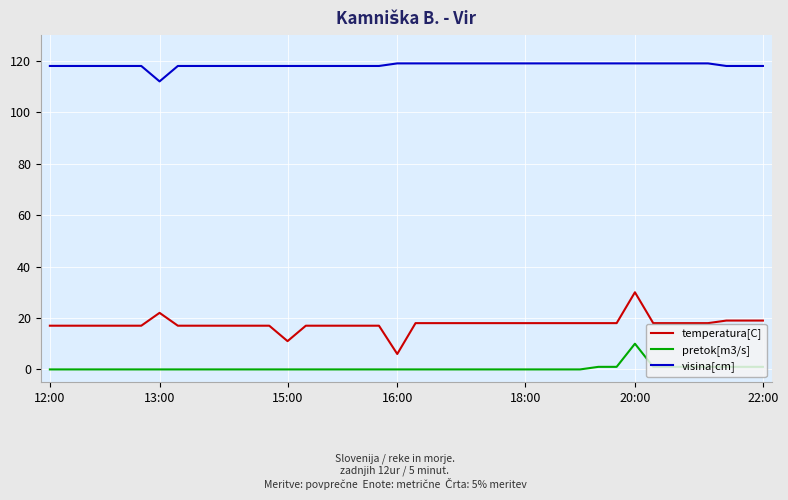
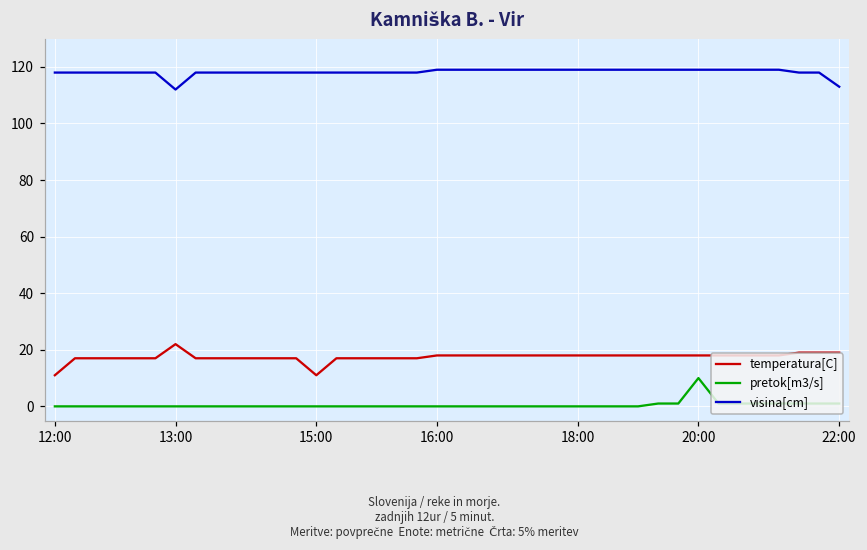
temperatura[C], 12:00: 17 -> 11
temperatura[C], 16:00: 6 -> 18
temperatura[C], 20:00: 30 -> 18
visina[cm], 22:00: 118 -> 113
